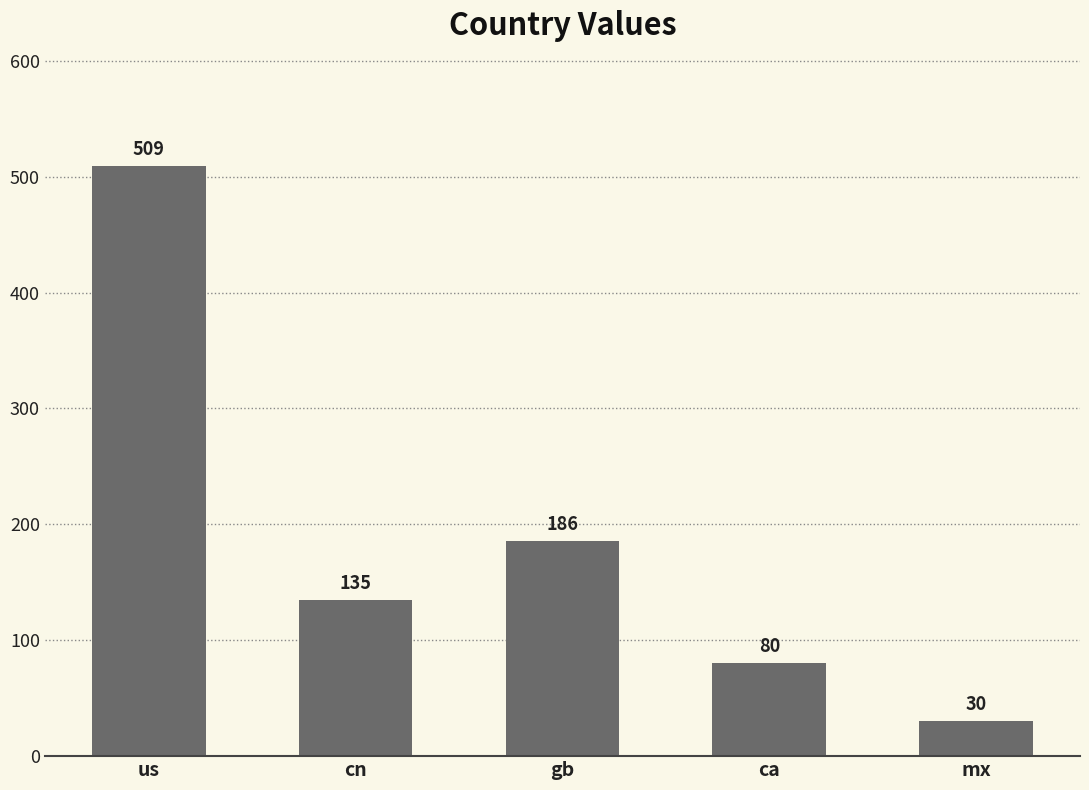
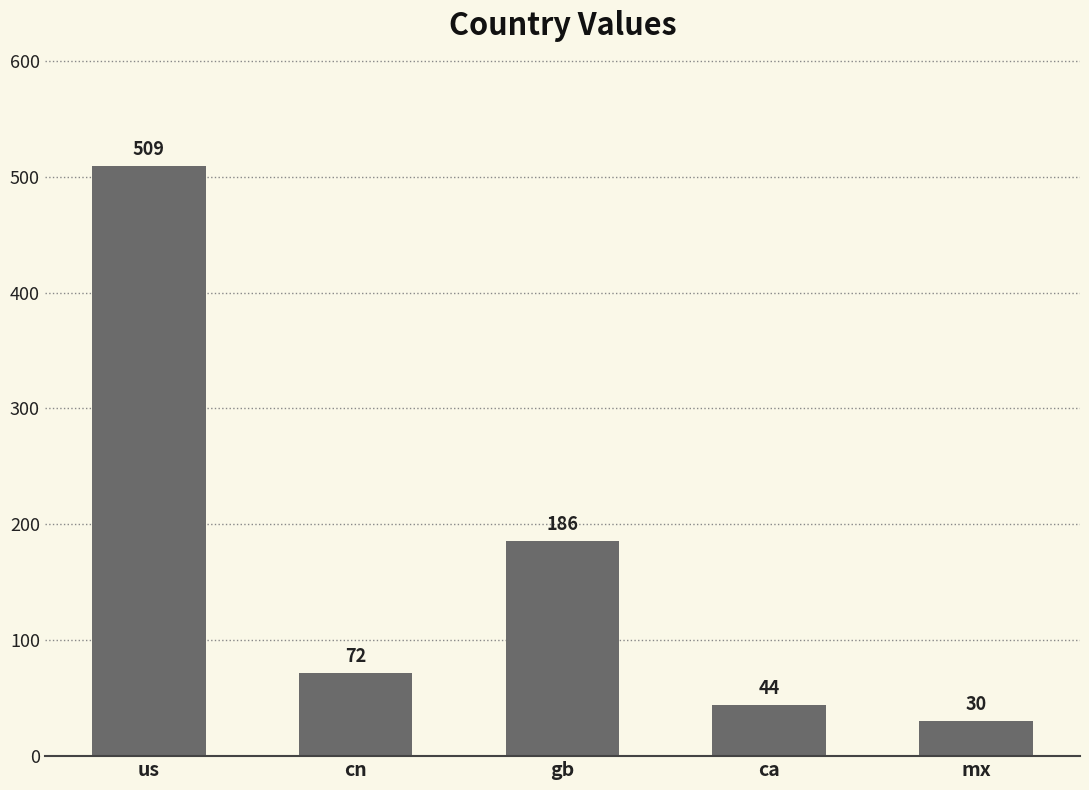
cn: 135 -> 72
ca: 80 -> 44
